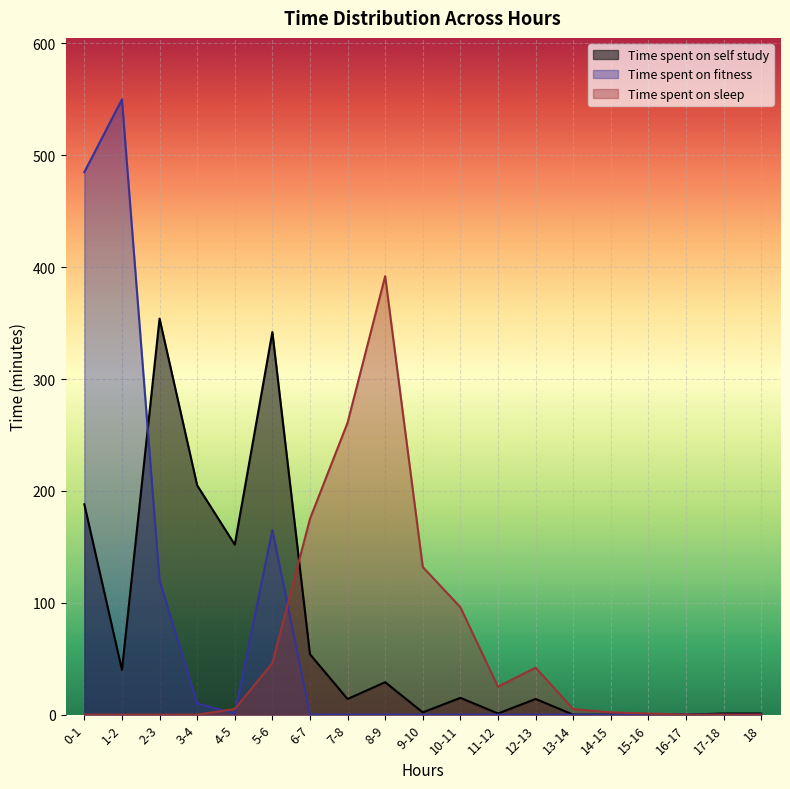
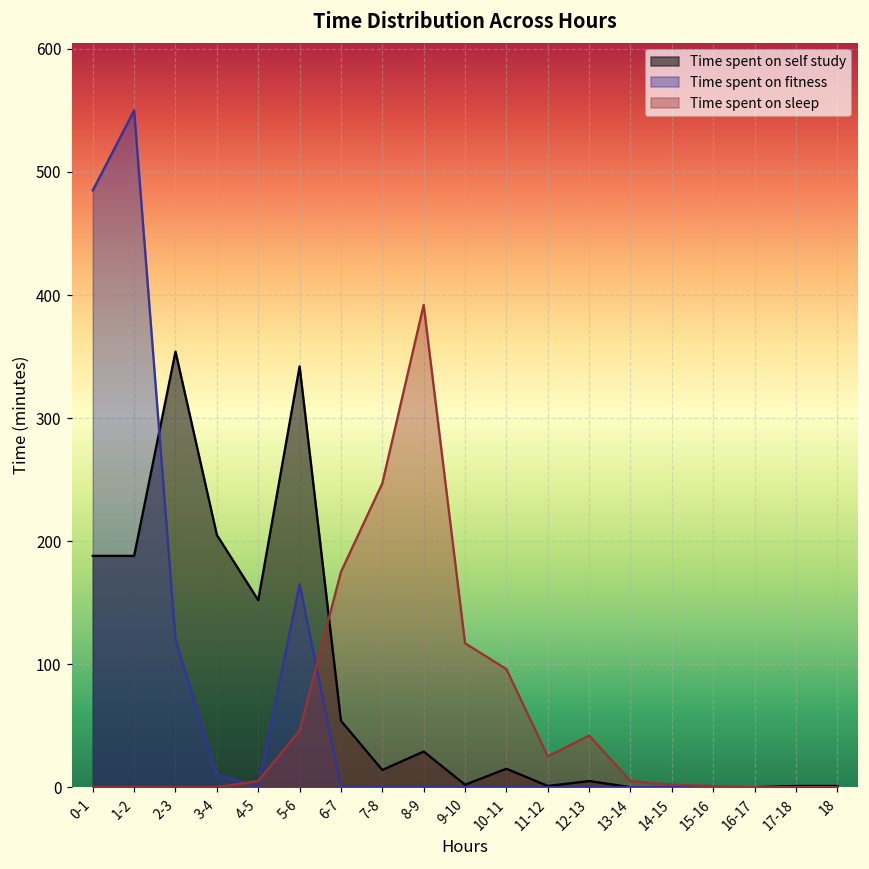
Time spent on self study, 1-2: 40 -> 188
Time spent on sleep, 7-8: 261 -> 247
Time spent on sleep, 9-10: 132 -> 117
Time spent on self study, 12-13: 14 -> 5
